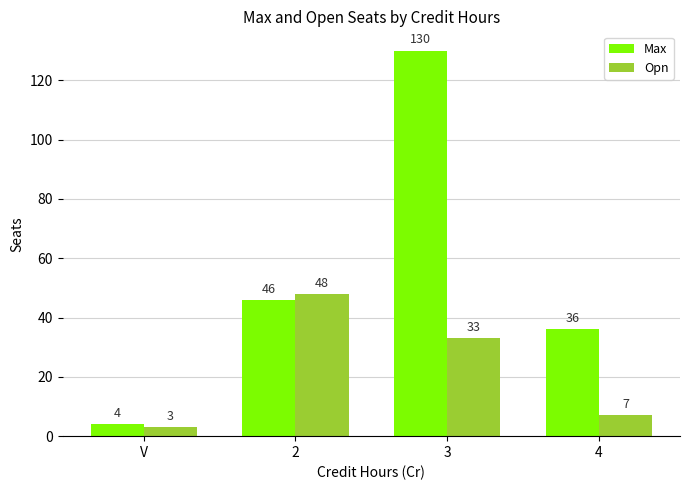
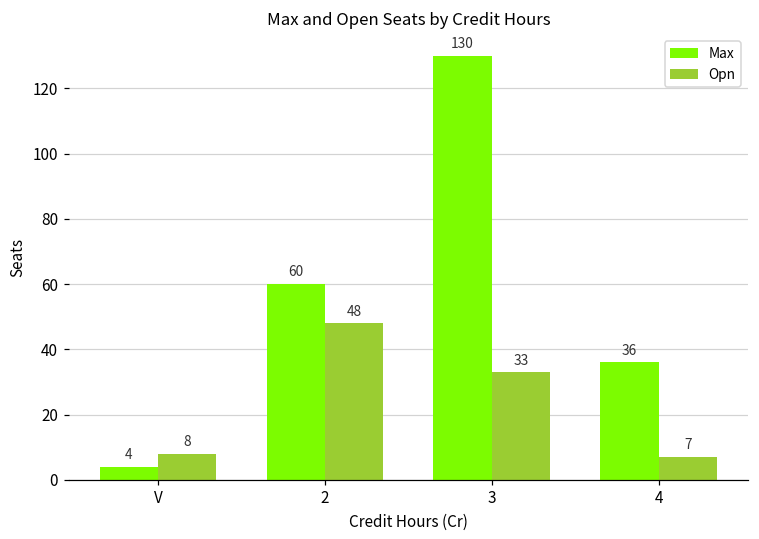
Opn, V: 3 -> 8
Max, 2: 46 -> 60
